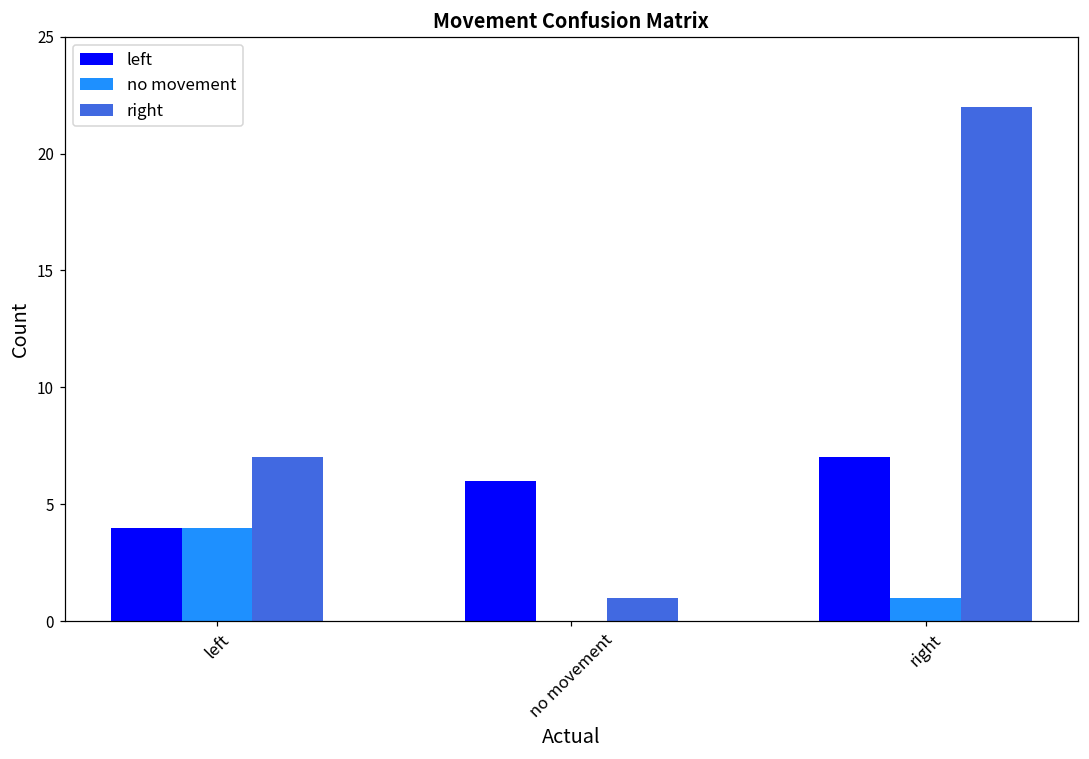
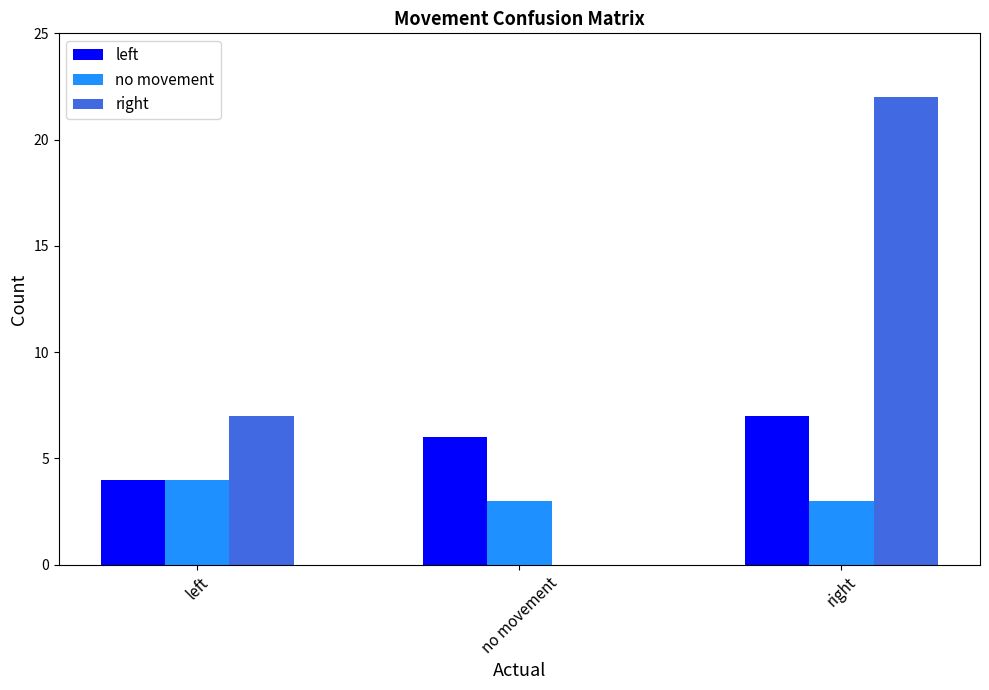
no movement, no movement: 0 -> 3
right, no movement: 1 -> 0
no movement, right: 1 -> 3
